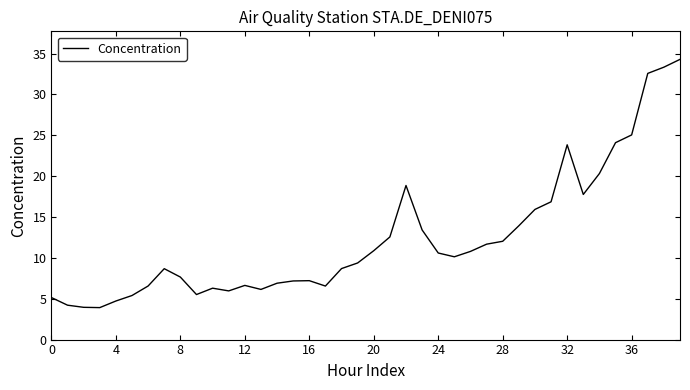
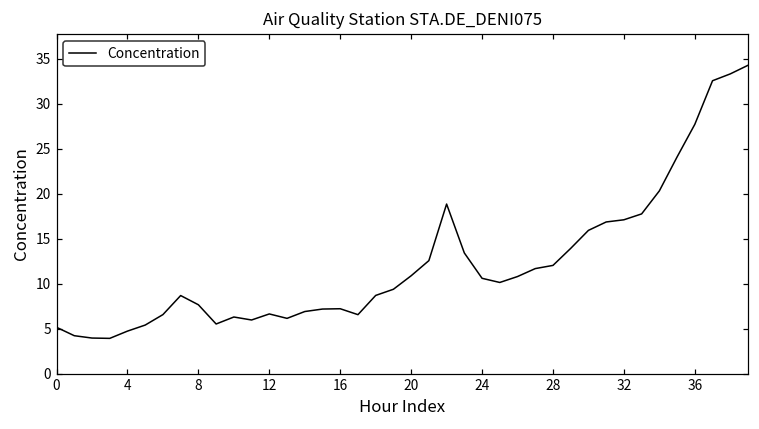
32: 24 -> 17
36: 25 -> 28
